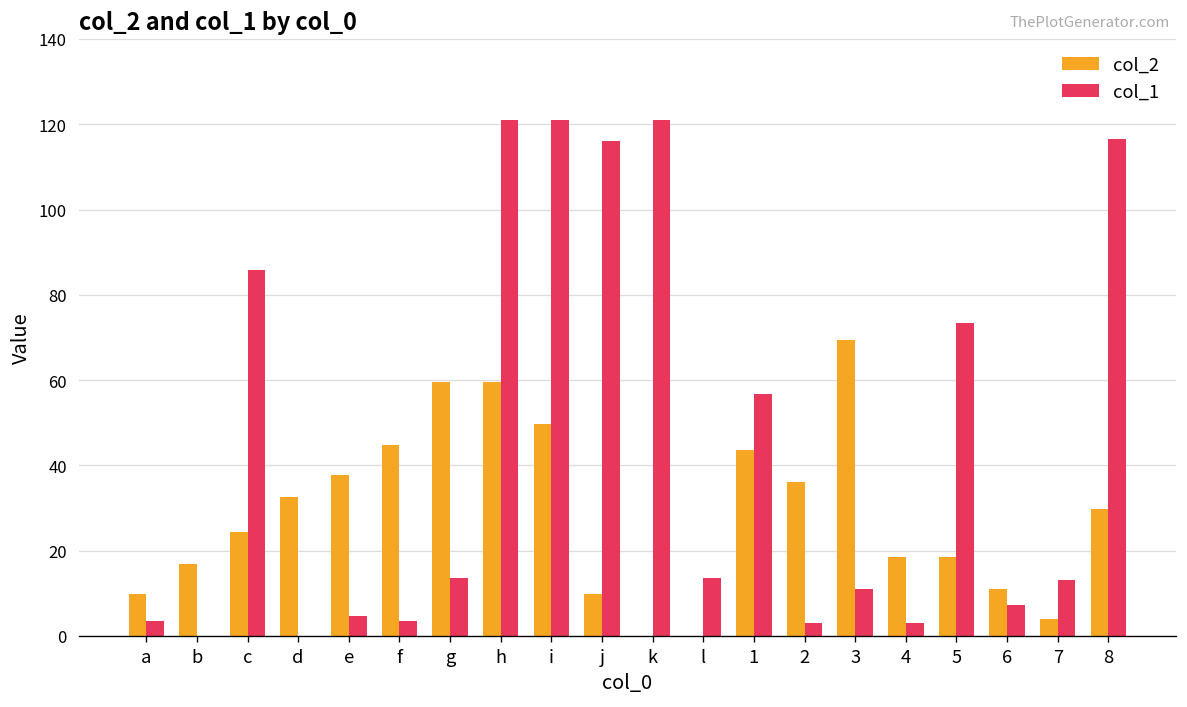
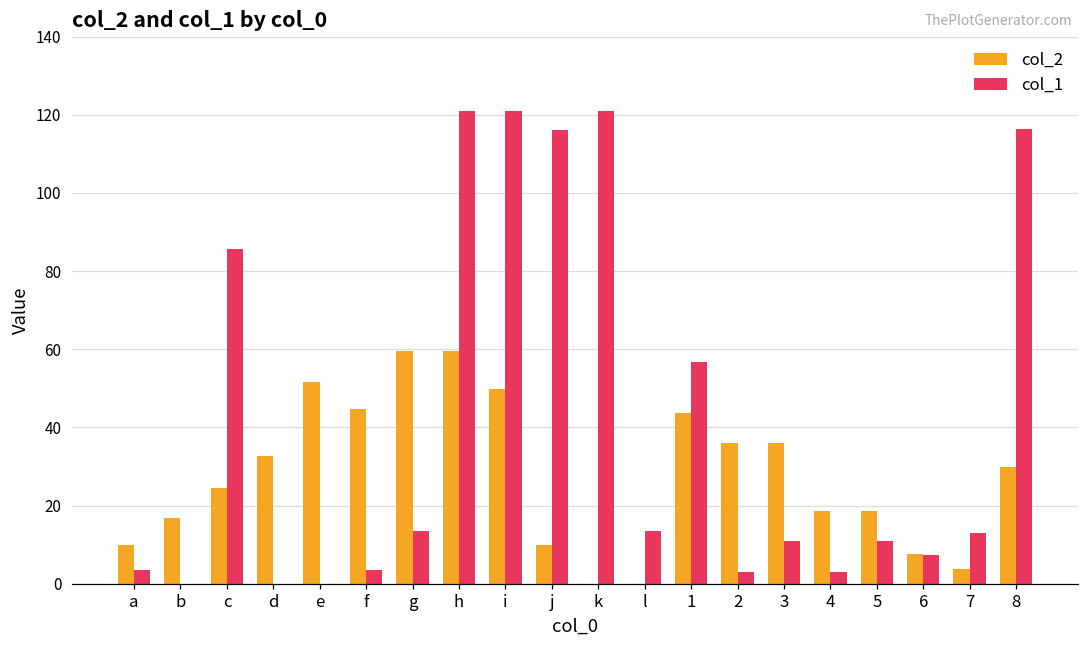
col_2, e: 38 -> 52
col_1, e: 5 -> 0
col_2, 3: 69 -> 36
col_1, 5: 73 -> 11
col_2, 6: 11 -> 8
